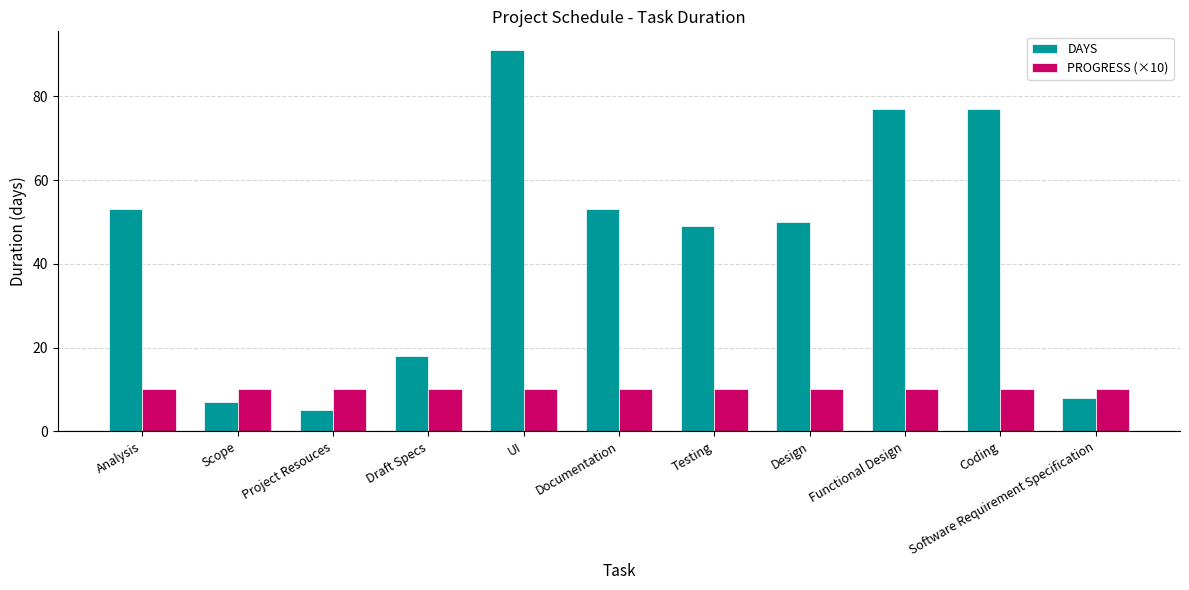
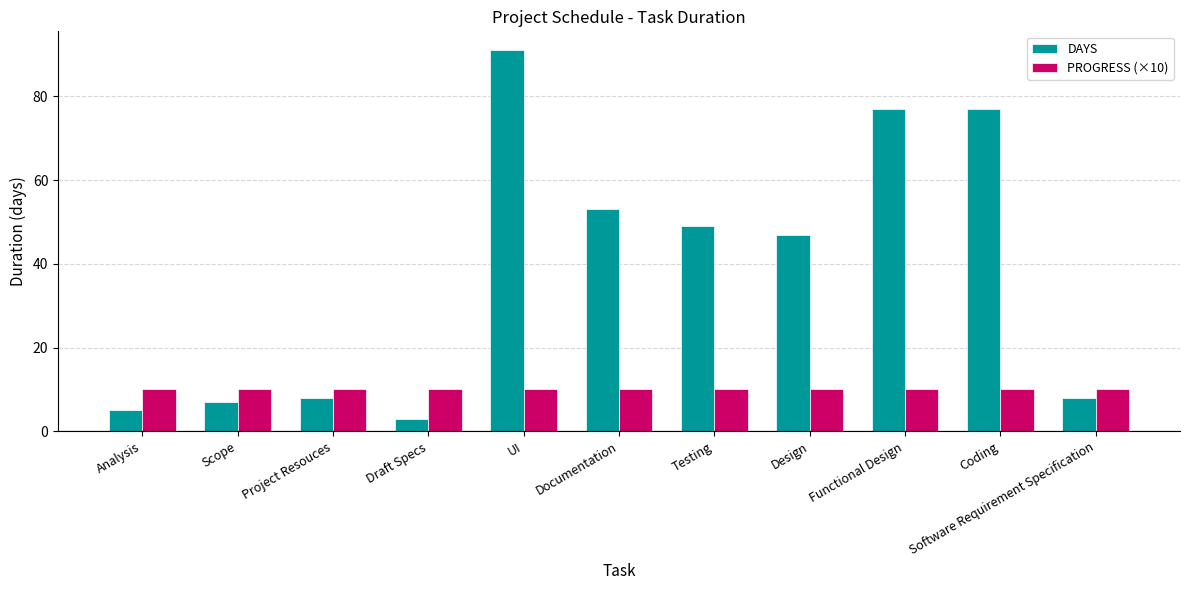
DAYS, Analysis: 53 -> 5
DAYS, Project Resouces: 5 -> 8
DAYS, Draft Specs: 18 -> 3
DAYS, Design: 50 -> 47
